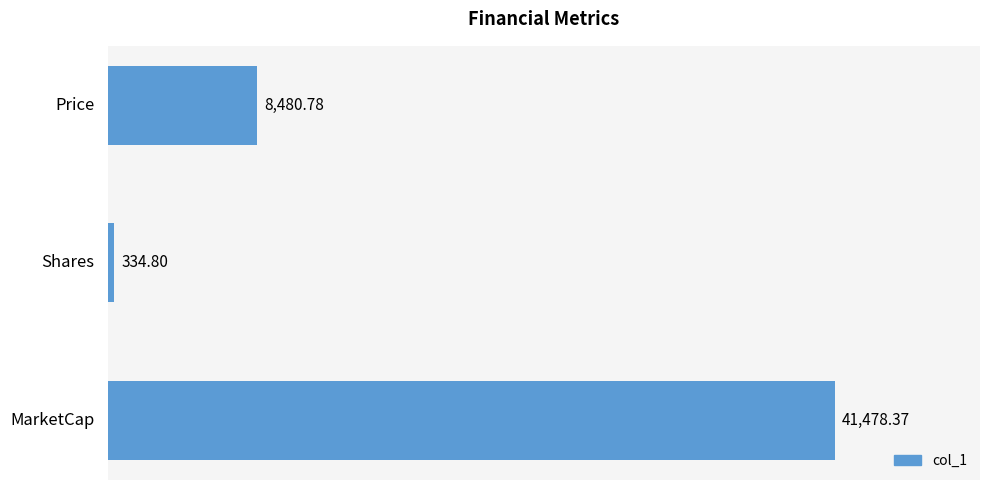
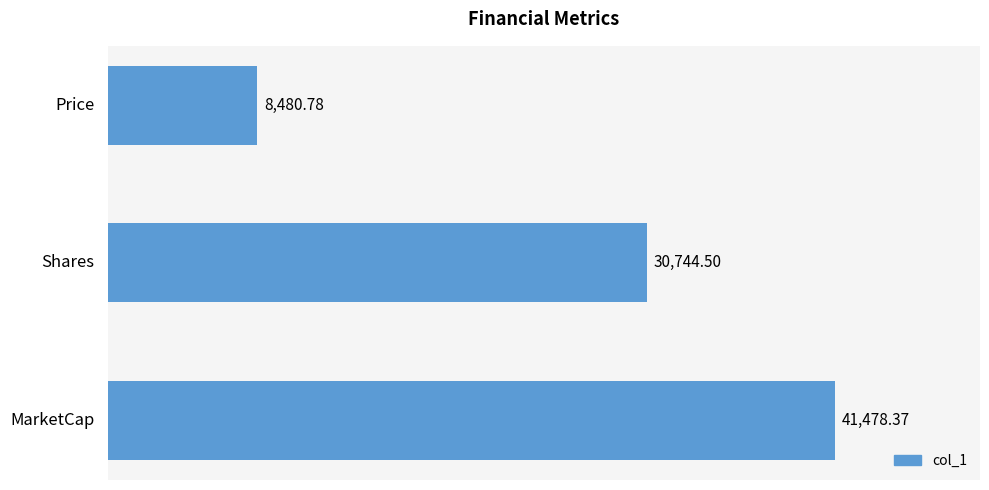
Shares: 334.80 -> 30,744.50
